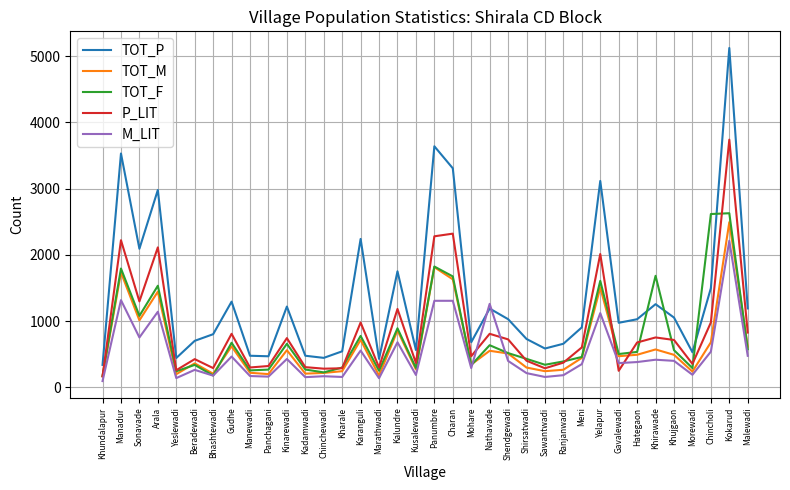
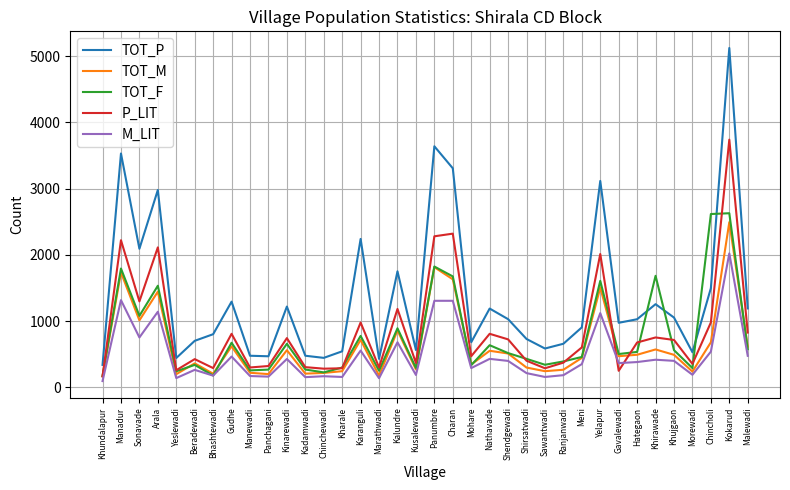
M_LIT, Nathavade: 1300 -> 400
M_LIT, Kokarud: 2200 -> 2000
